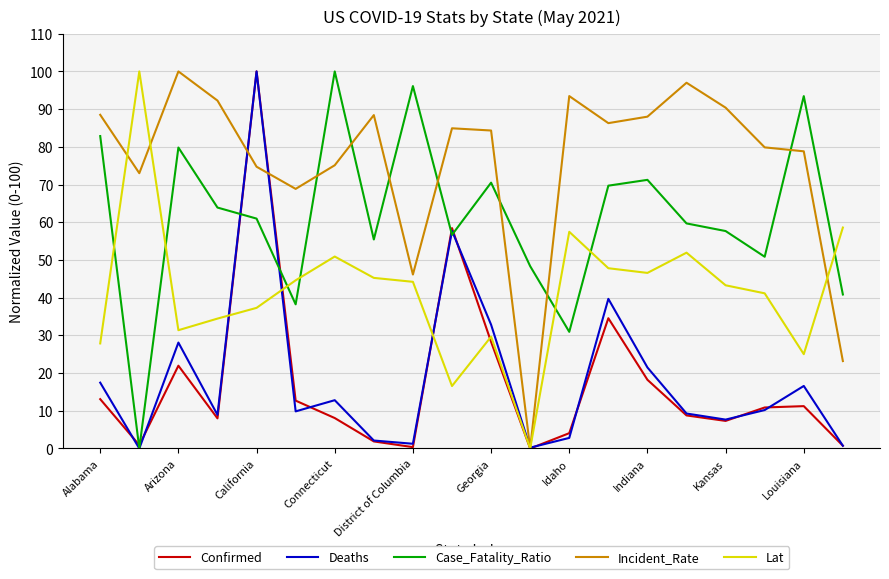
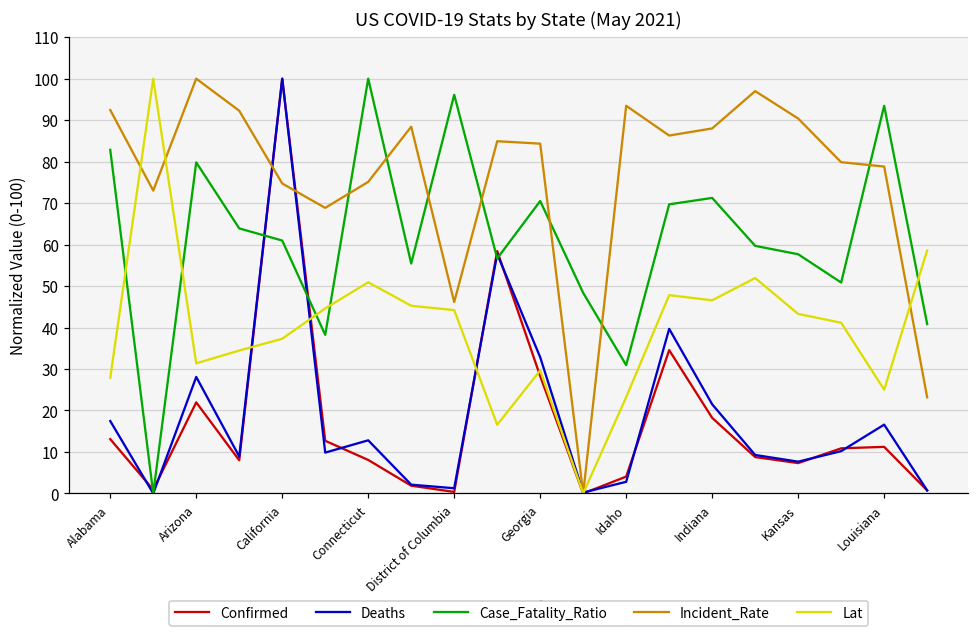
Incident_Rate, Alabama: 88 -> 92
Lat, Idaho: 57 -> 23
